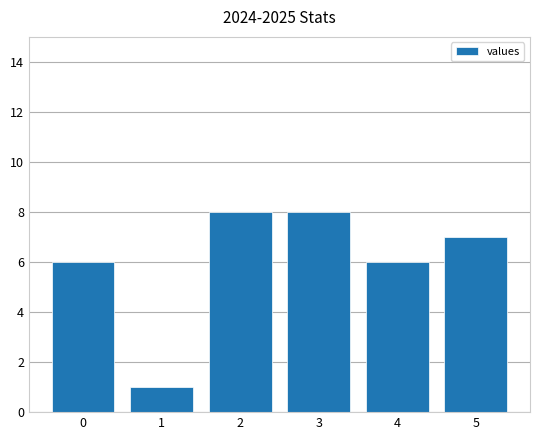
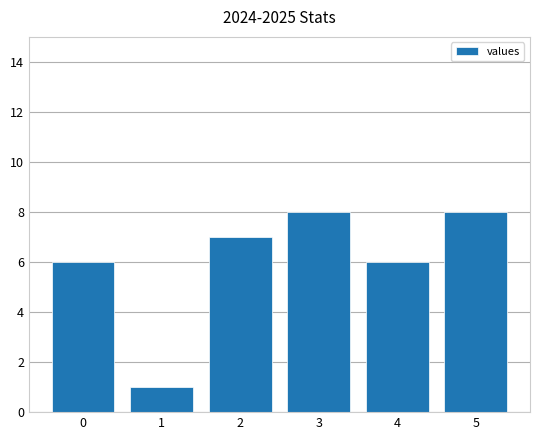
2: 8 -> 7
5: 7 -> 8
